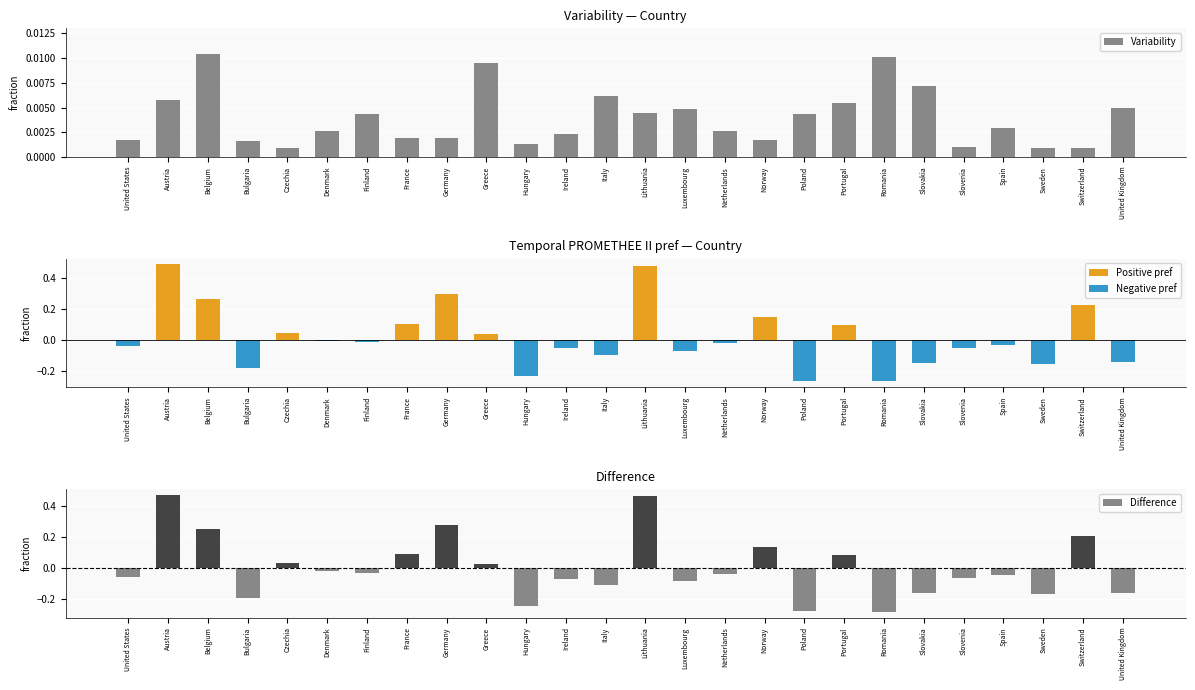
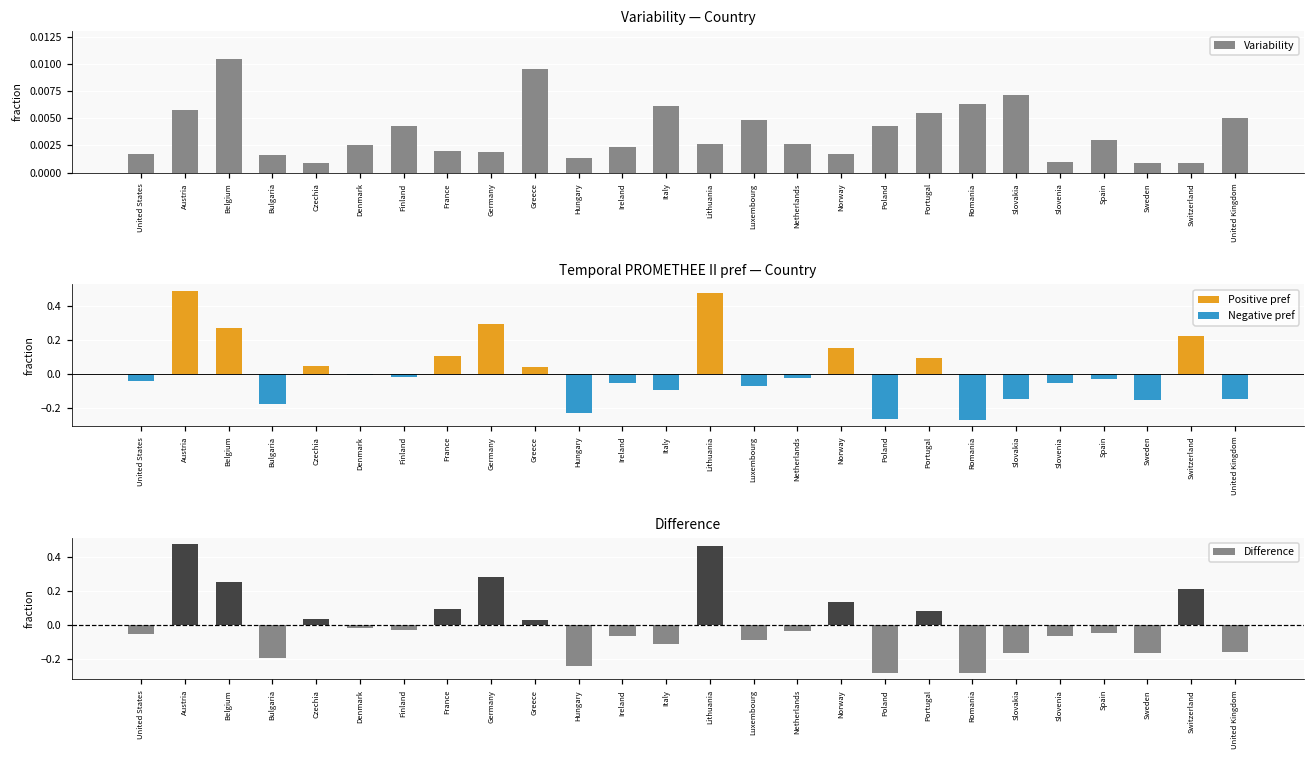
Variability — Country, Lithuania: 0.004 -> 0.003
Variability — Country, Romania: 0.010 -> 0.006
